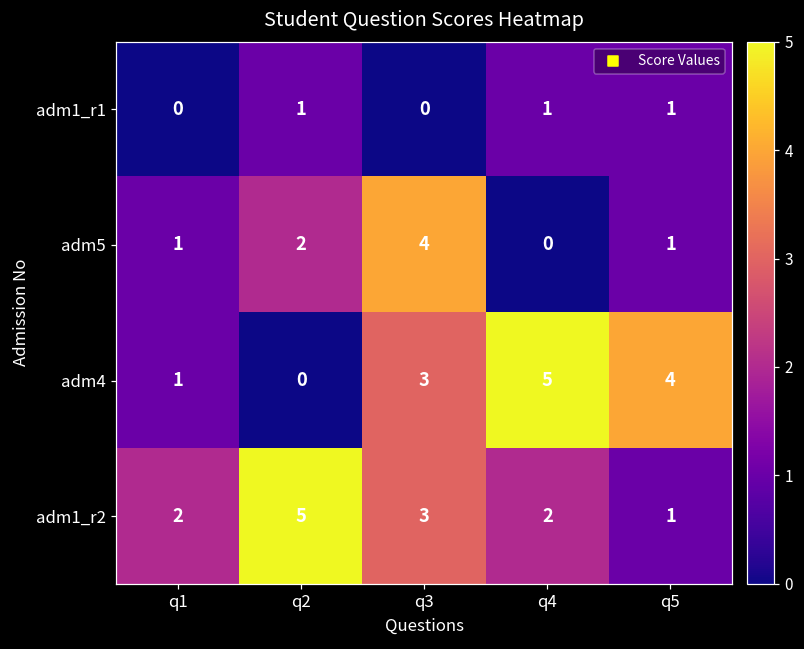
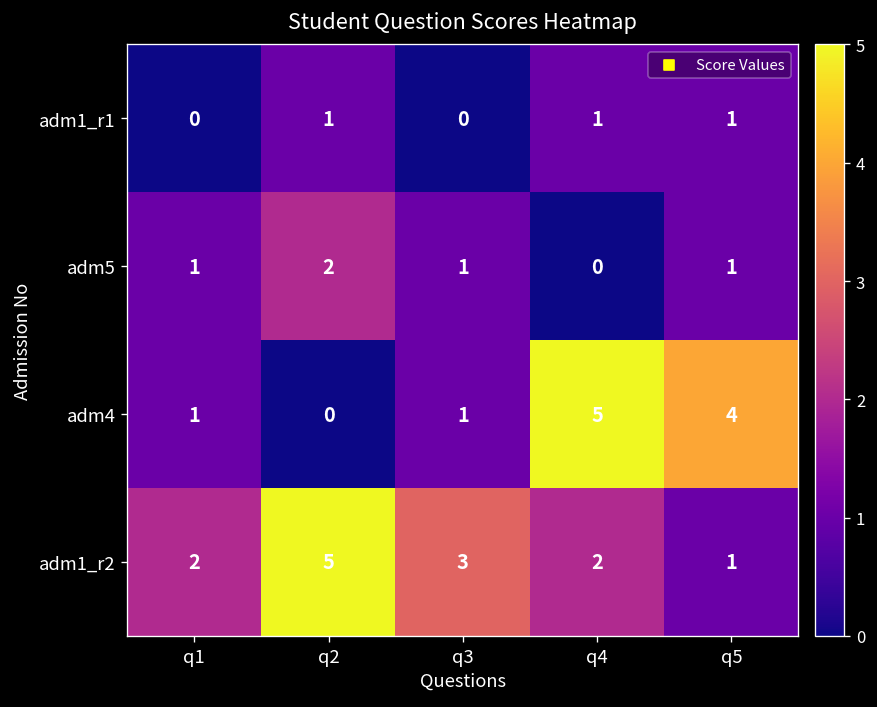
adm5, q3: 4 -> 1
adm4, q3: 3 -> 1
